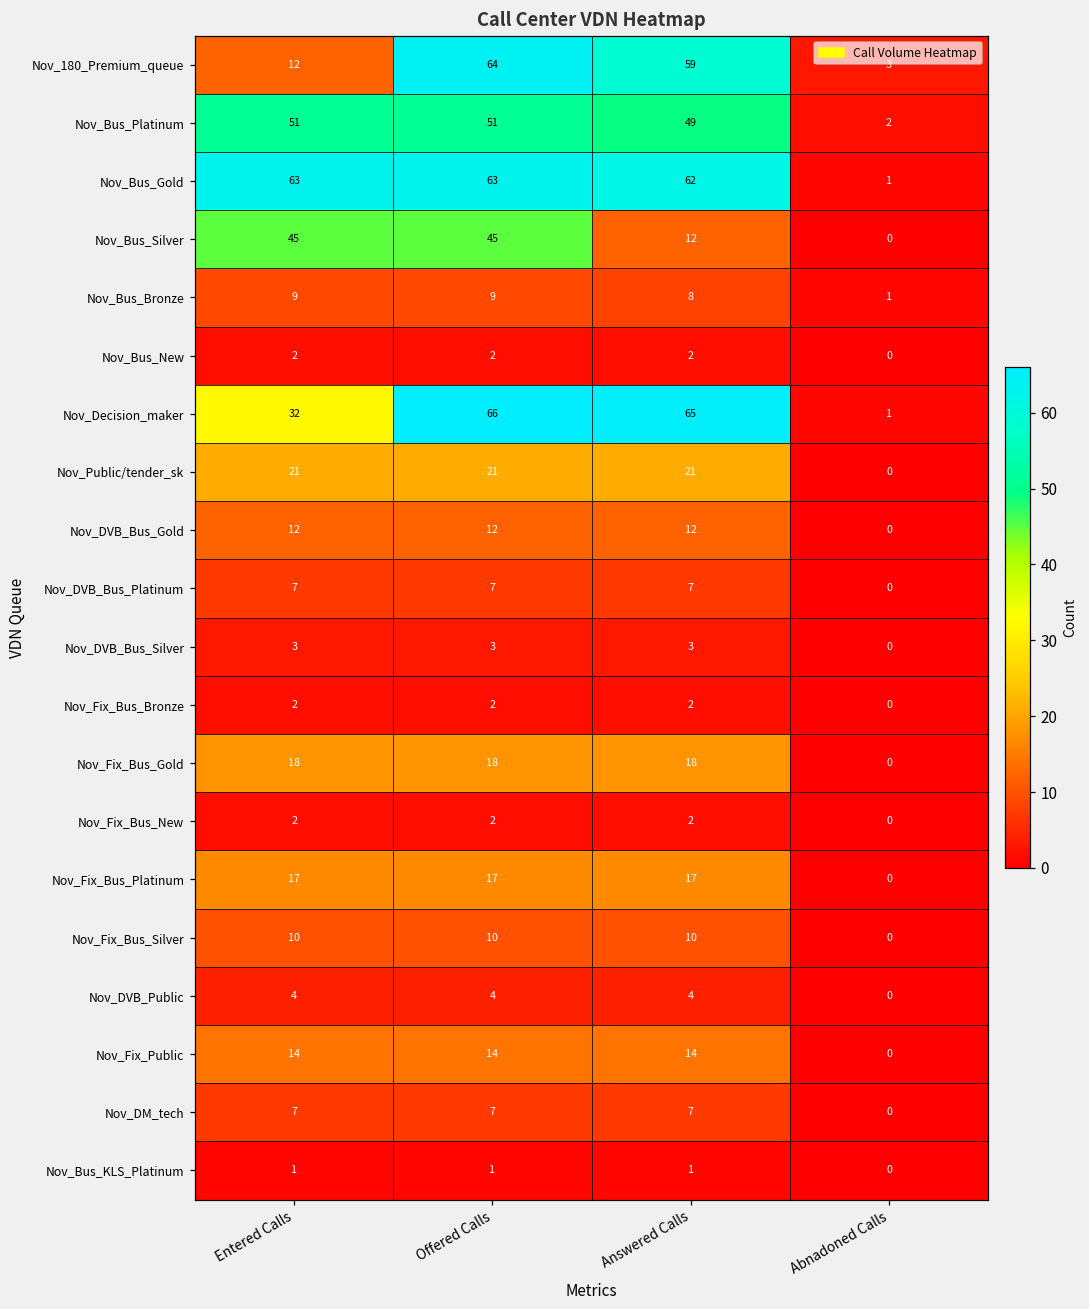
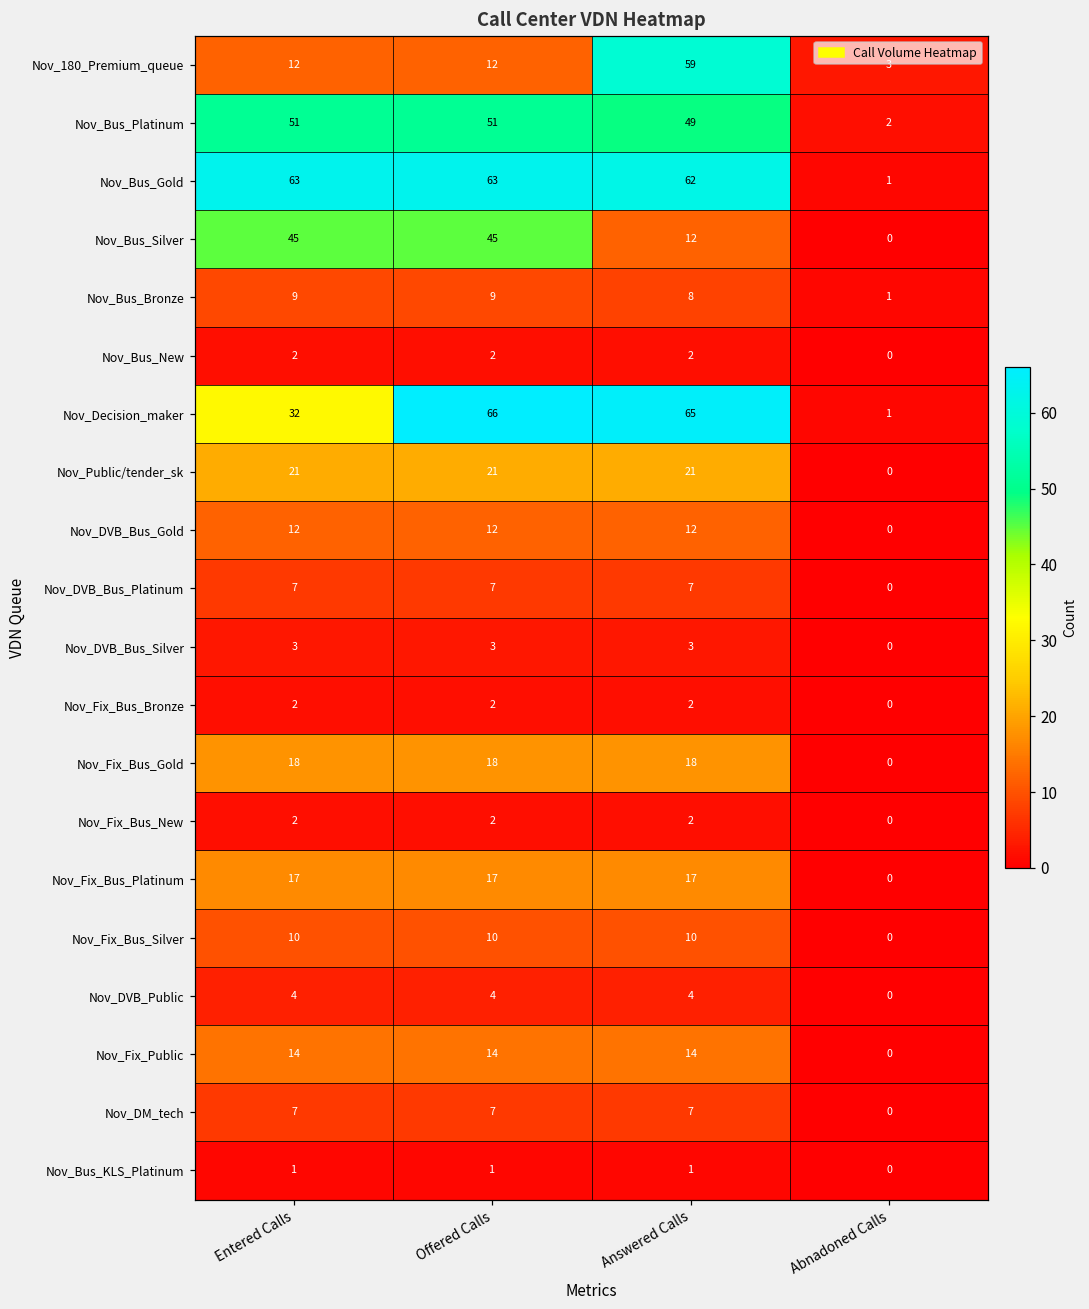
Nov_180_Premium_queue, Offered Calls: 64 -> 12
